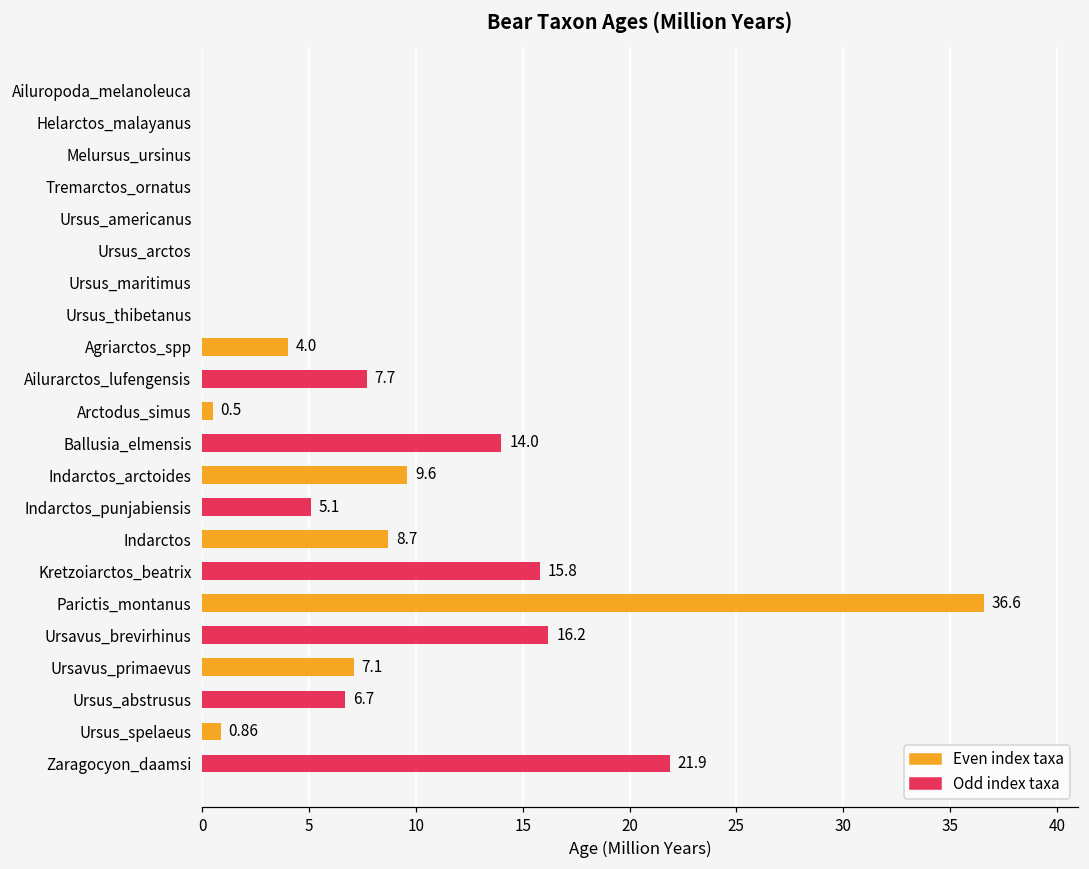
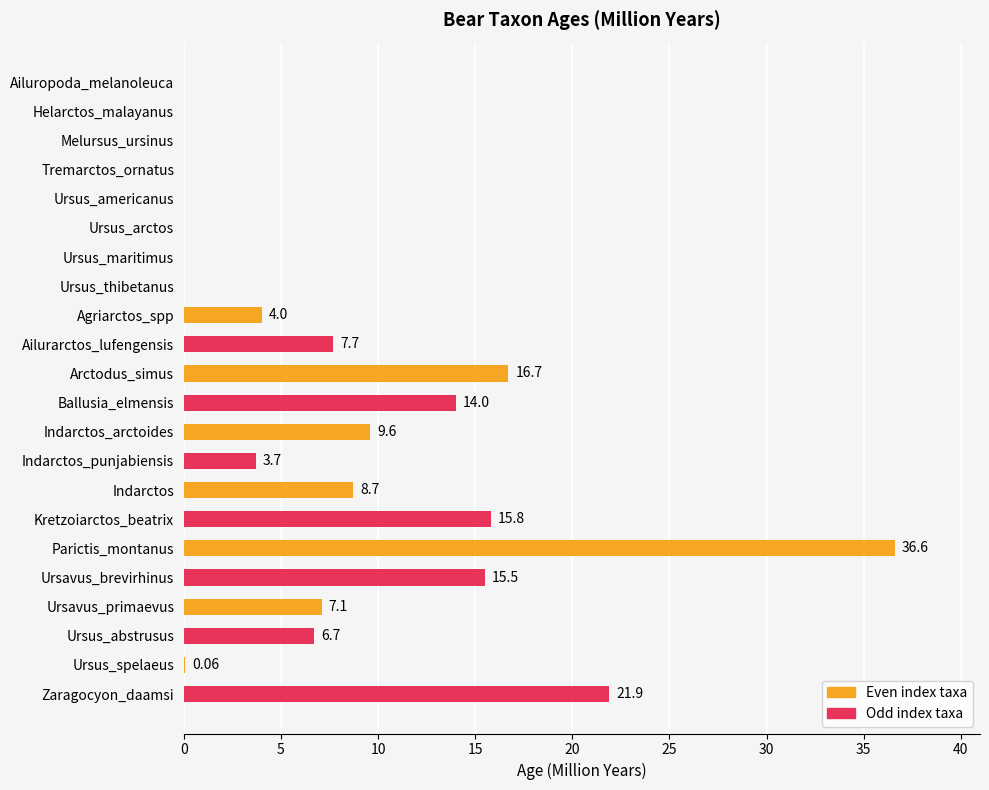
Arctodus_simus: 0.5 -> 16.7
Indarctos_punjabiensis: 5.1 -> 3.7
Ursavus_brevirhinus: 16.2 -> 15.5
Ursus_spelaeus: 0.86 -> 0.06
